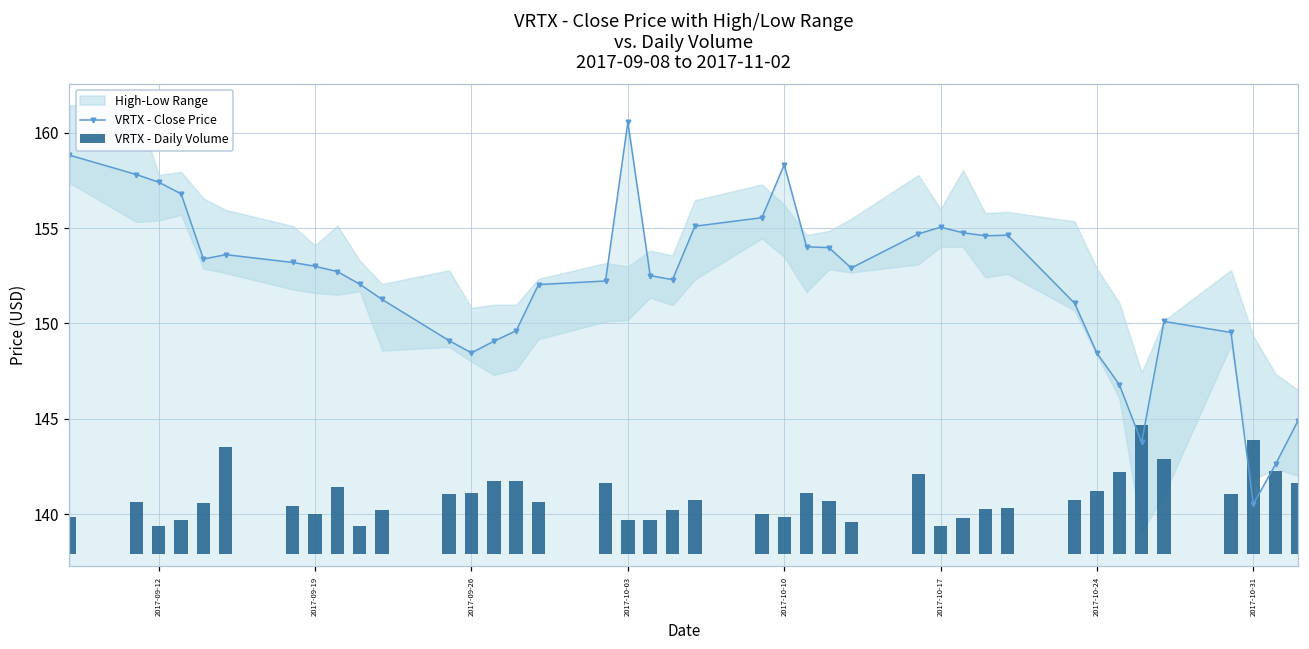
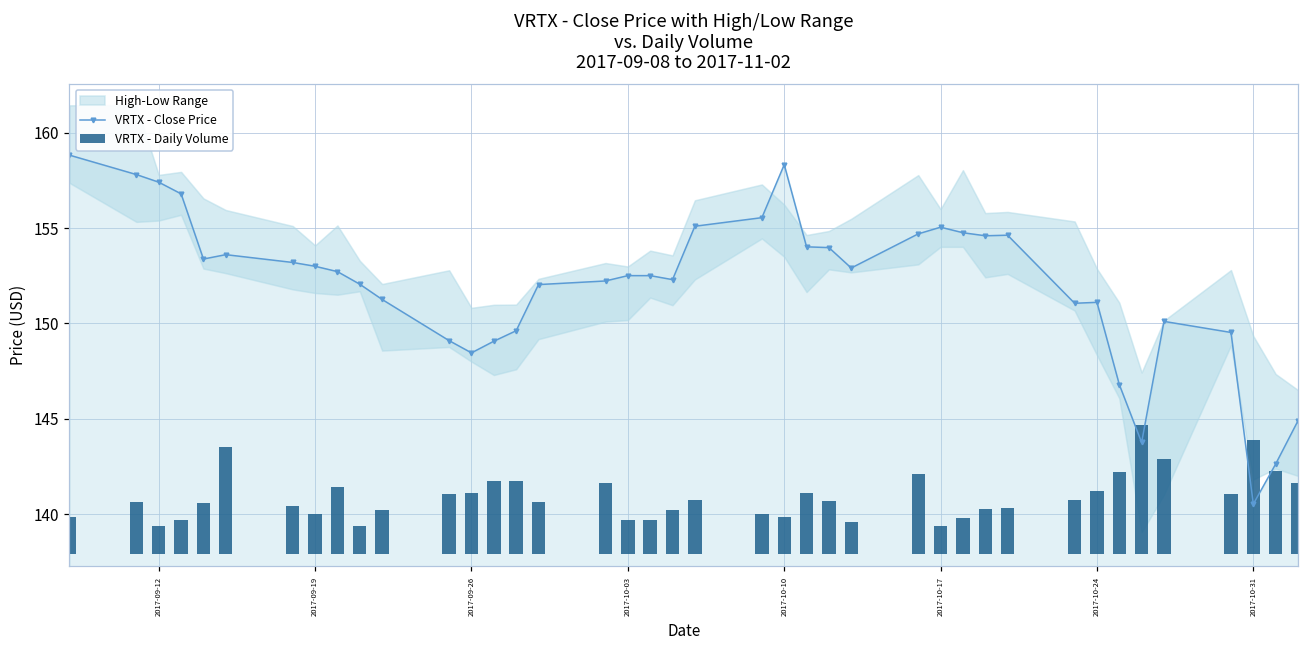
VRTX - Close Price, 2017-10-03: 160.6 -> 152.5
VRTX - Close Price, 2017-10-24: 148.4 -> 151.1
